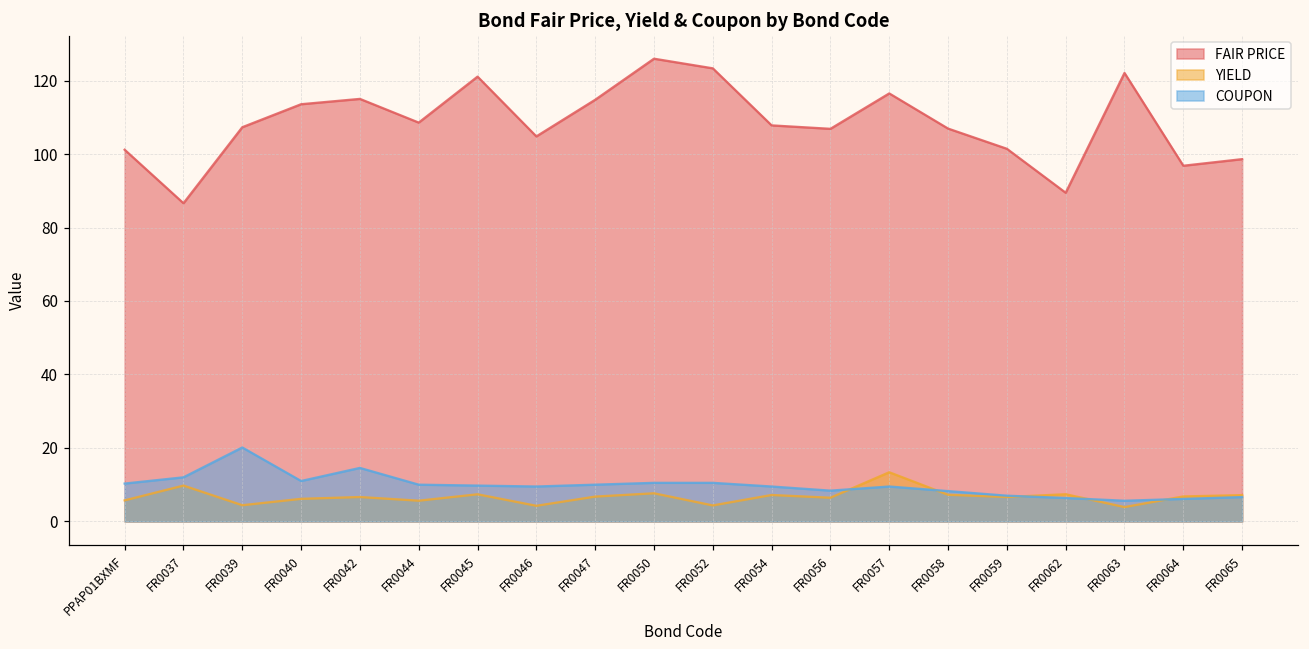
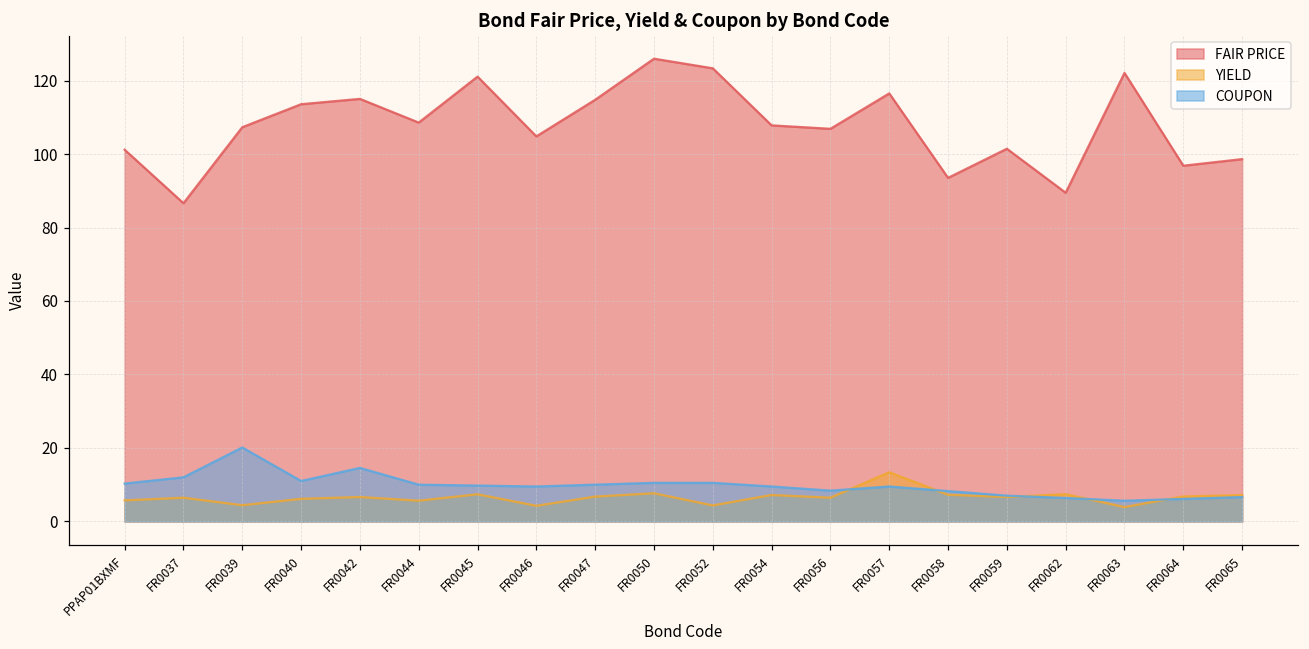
YIELD, FR0037: 10 -> 6
FAIR PRICE, FR0058: 107 -> 94
